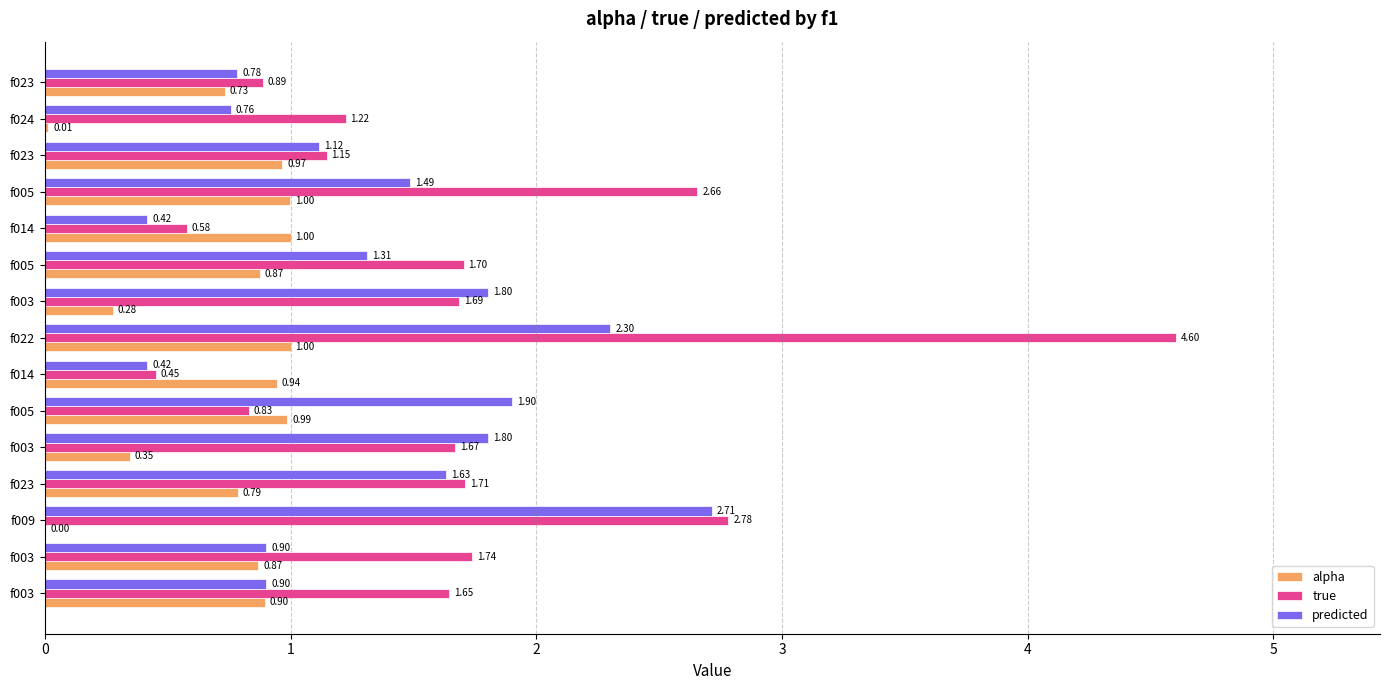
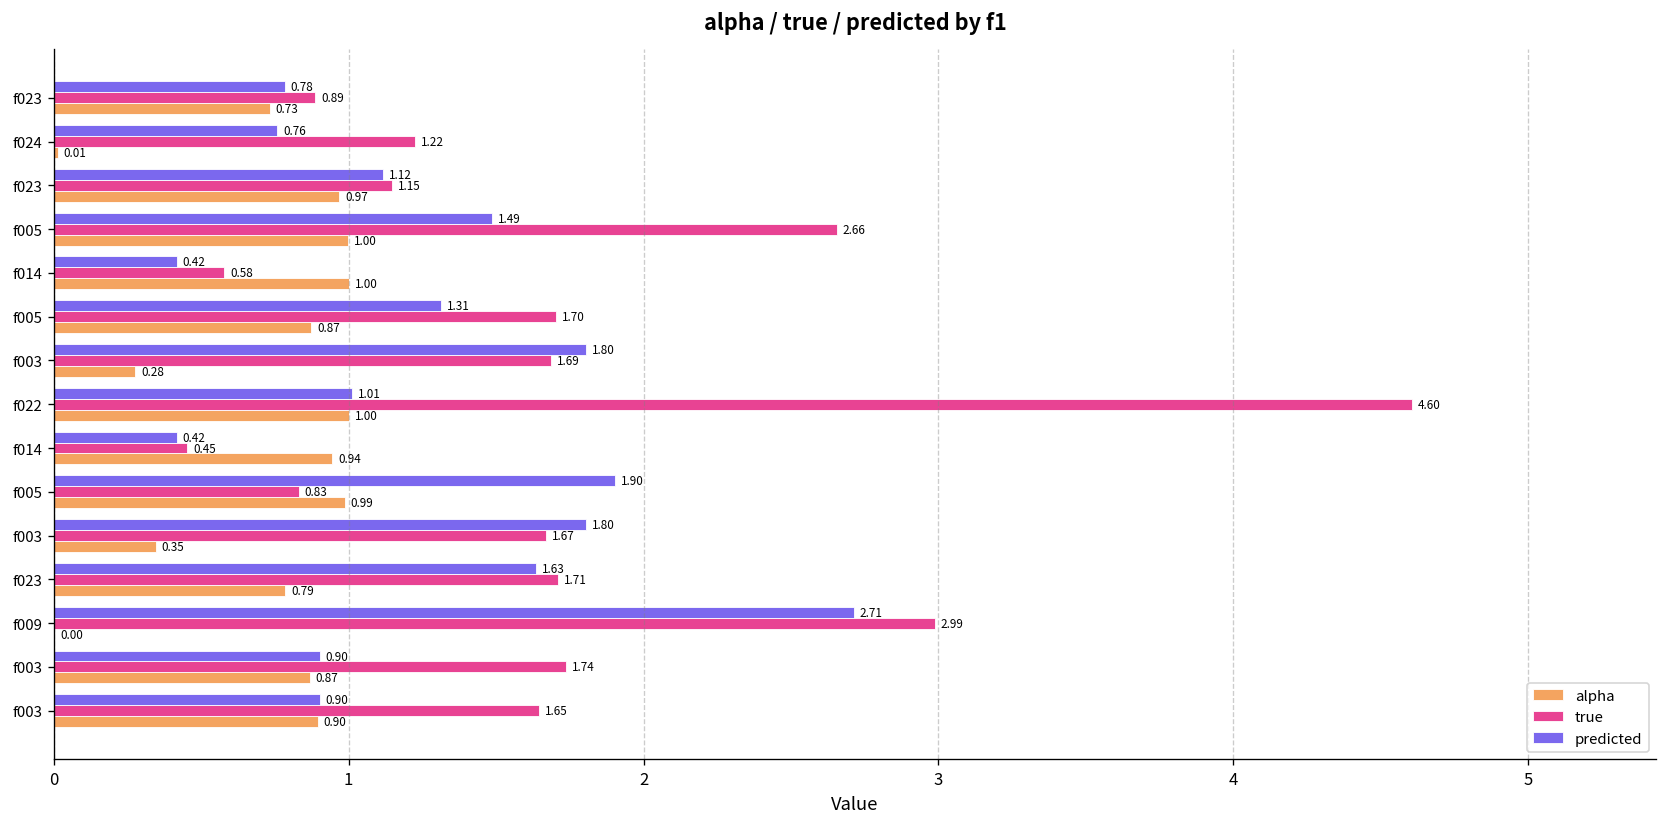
predicted, f022: 2.30 -> 1.01
true, f009: 2.78 -> 2.99
